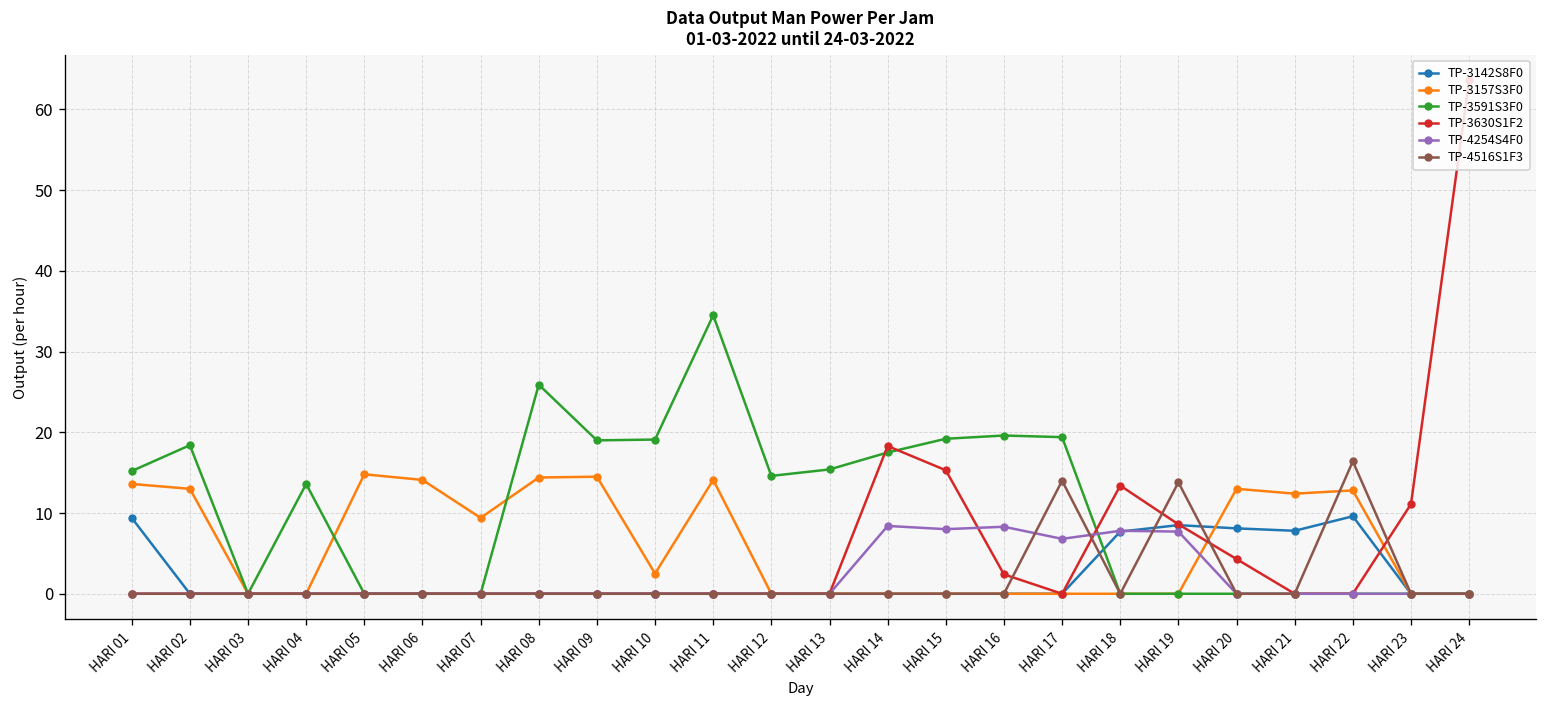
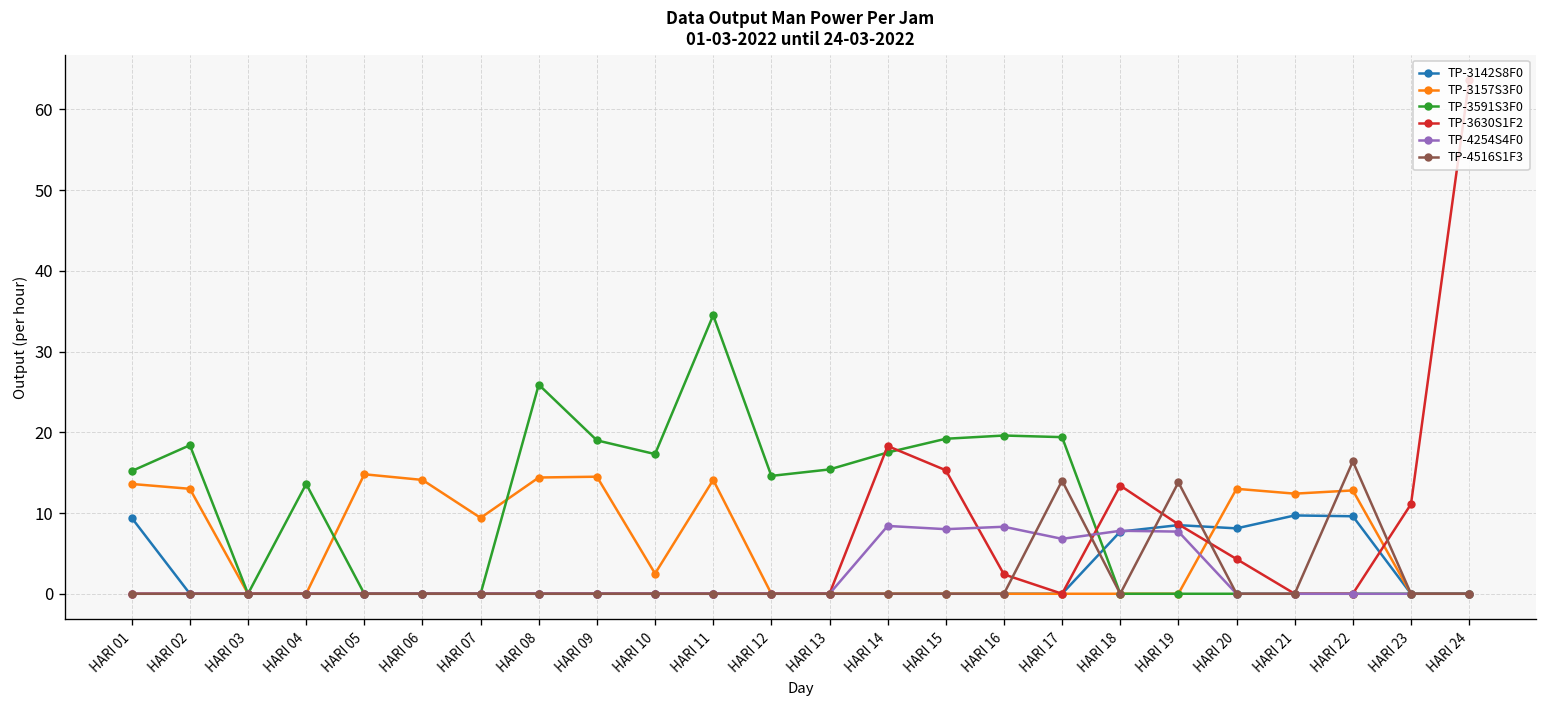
TP-3591S3F0, HARI 10: 19 -> 17
TP-3142S8F0, HARI 21: 8 -> 10
